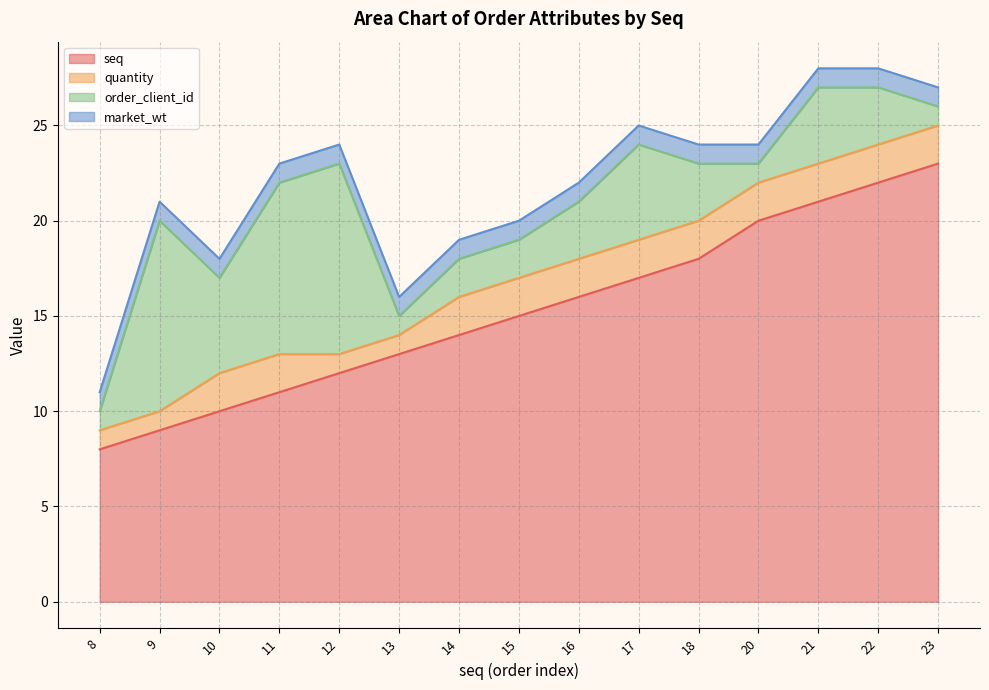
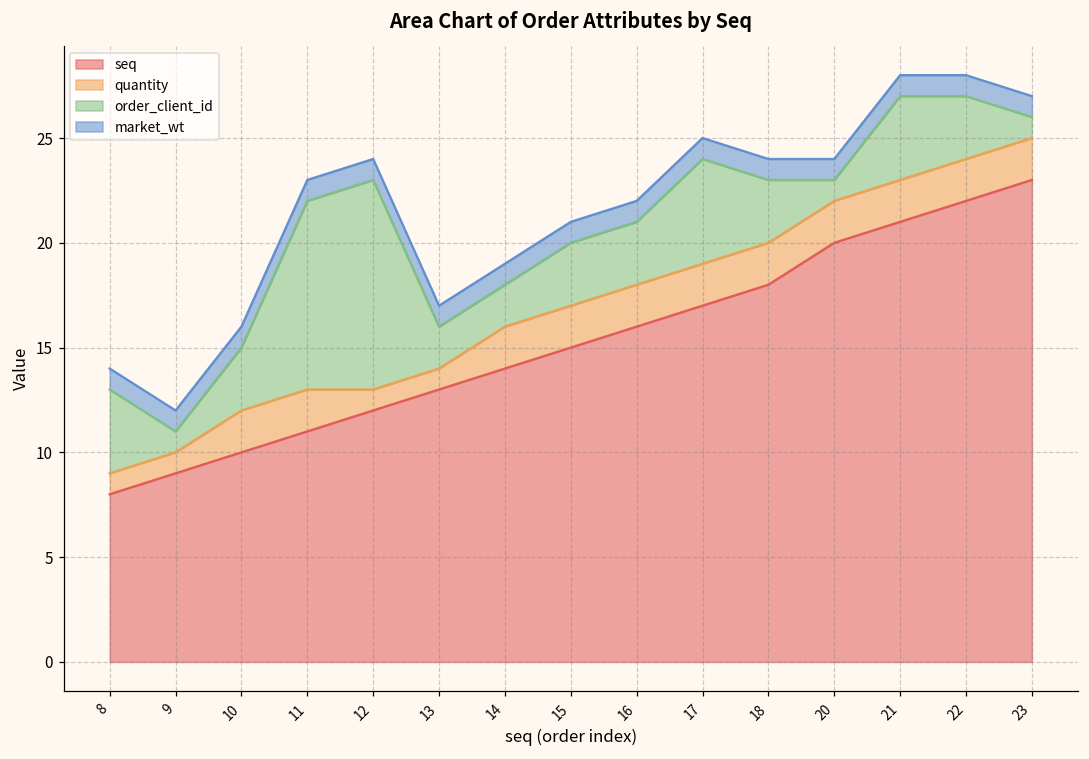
order_client_id, 8: 1 -> 4
order_client_id, 9: 10 -> 1
order_client_id, 10: 5 -> 3
order_client_id, 13: 1 -> 2
order_client_id, 15: 2 -> 3
